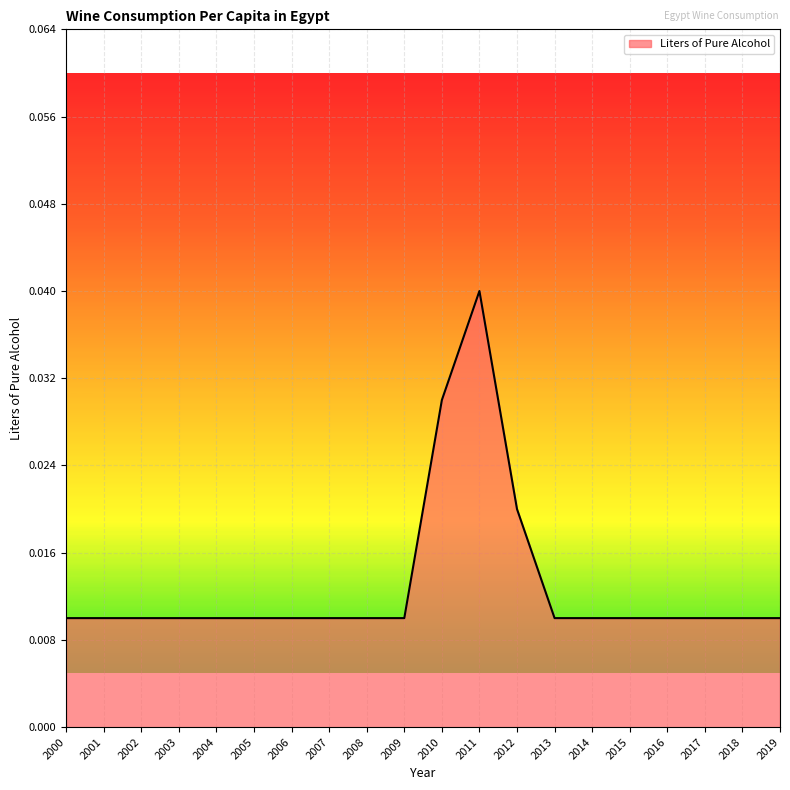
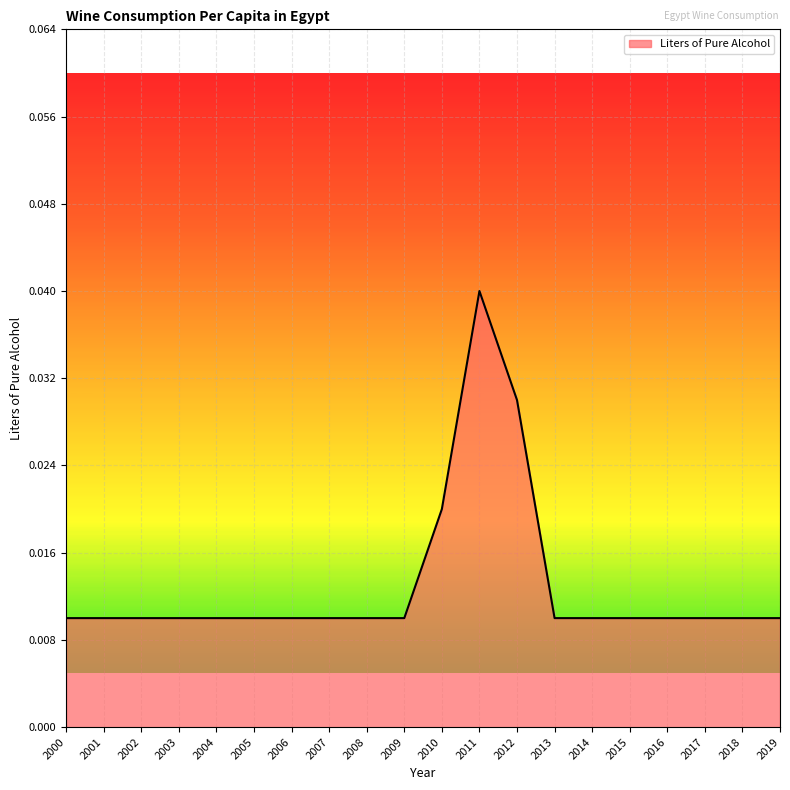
2010: 0.03 -> 0.02
2012: 0.02 -> 0.03
